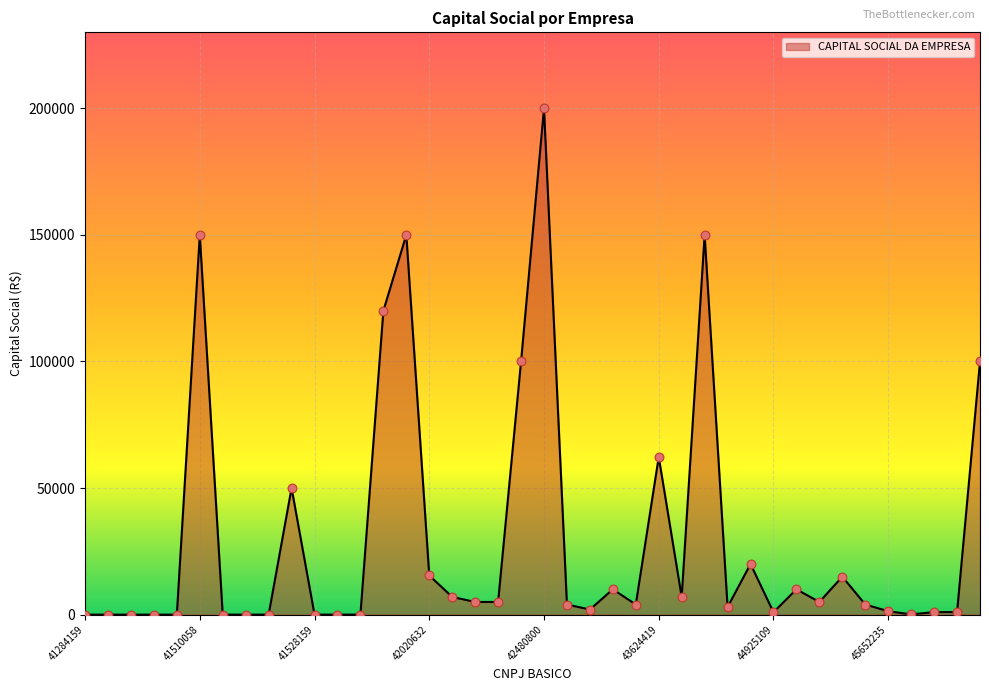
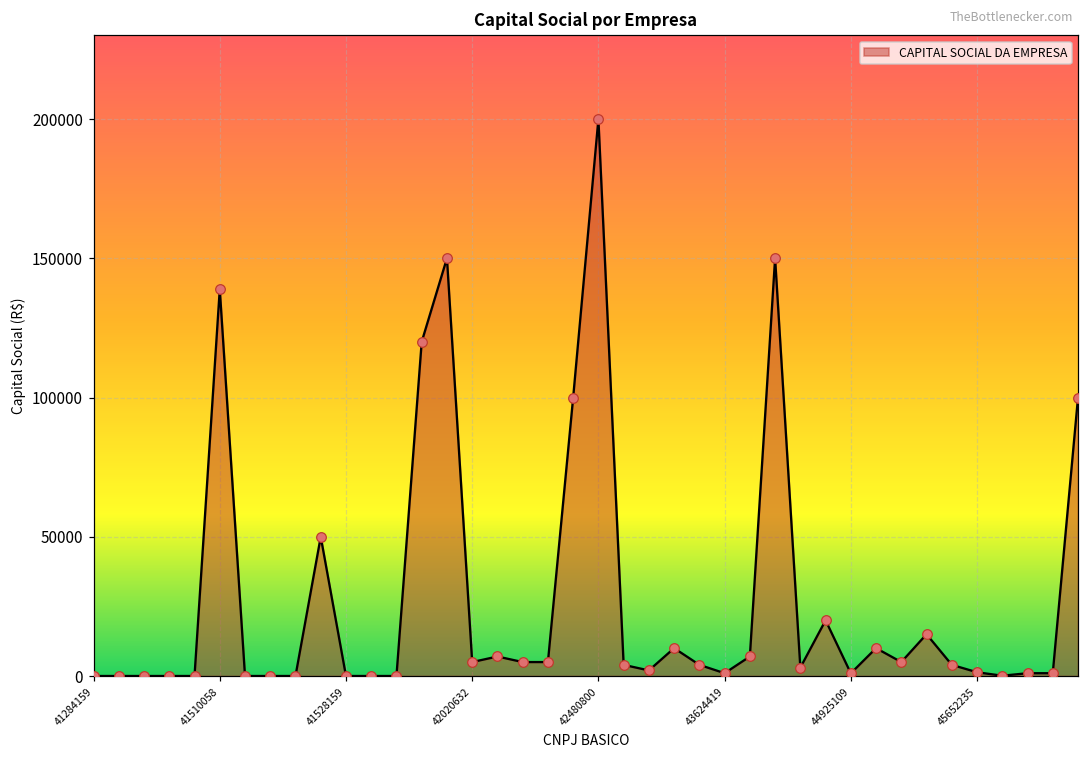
41510058: 150000 -> 139000
42020632: 15000 -> 5000
43624419: 62000 -> 1000
